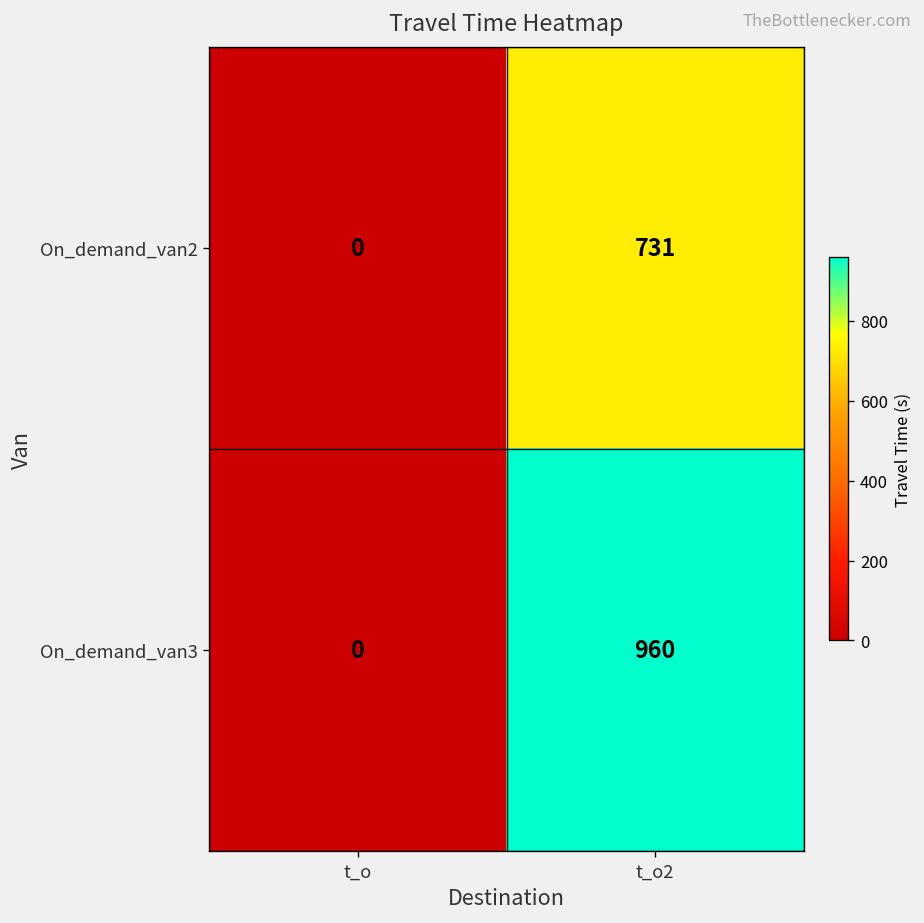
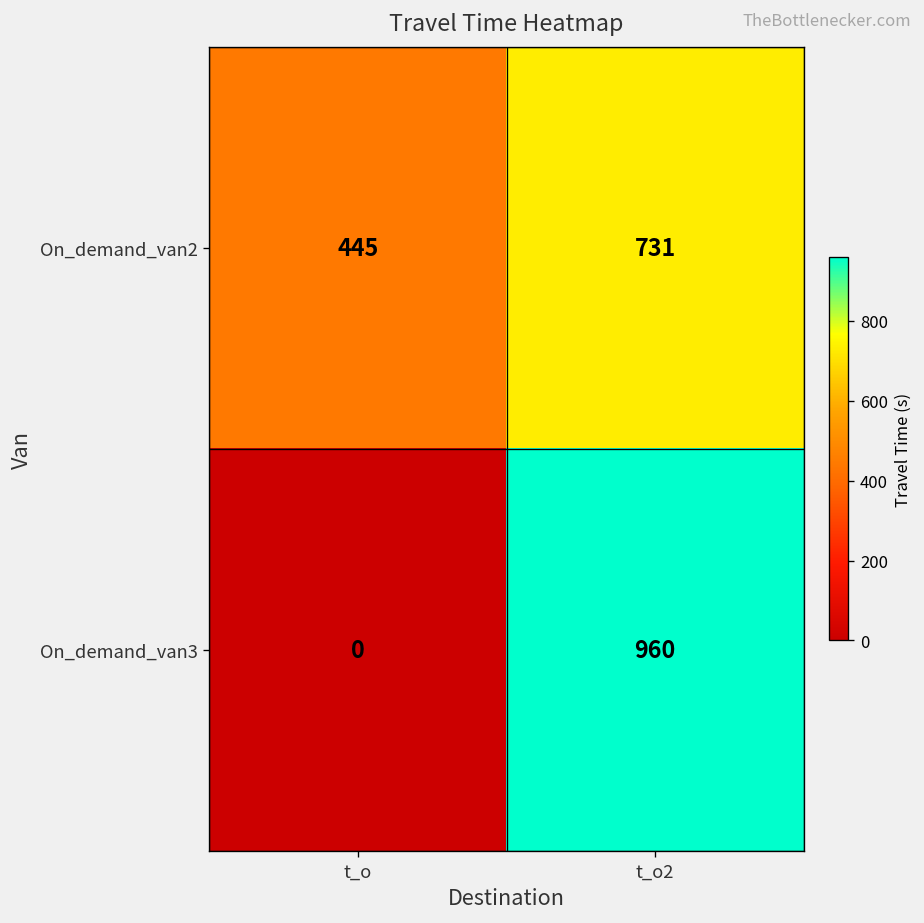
On_demand_van2, t_o: 0 -> 445
